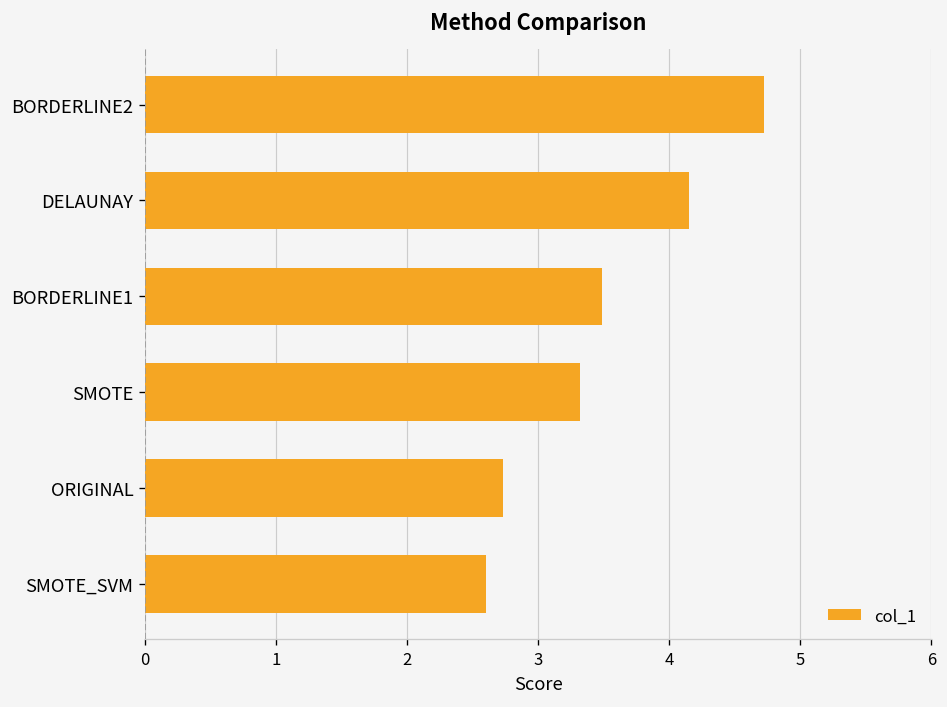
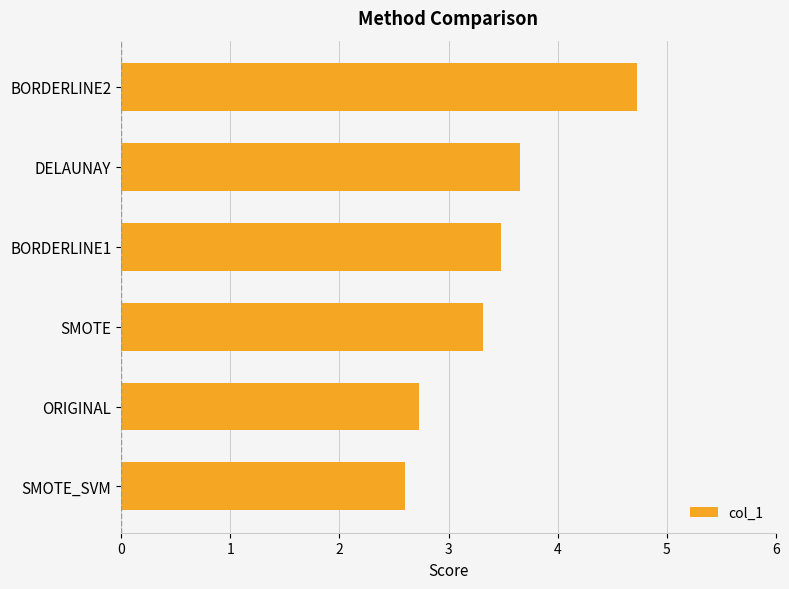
DELAUNAY: 4.15 -> 3.65
